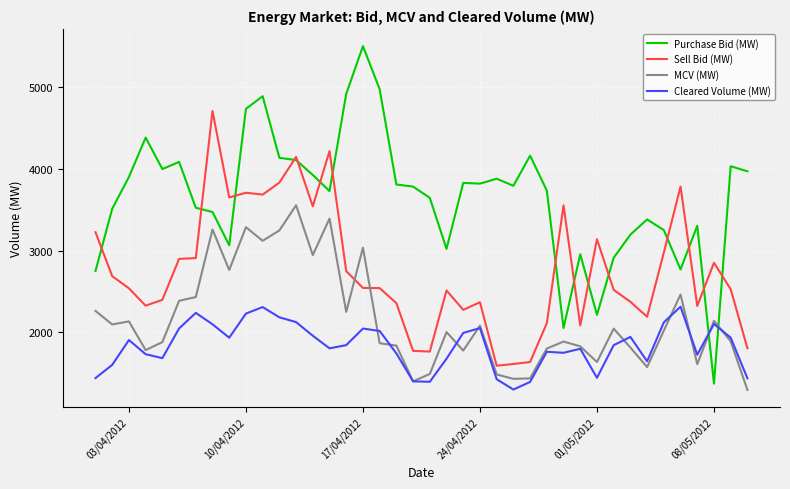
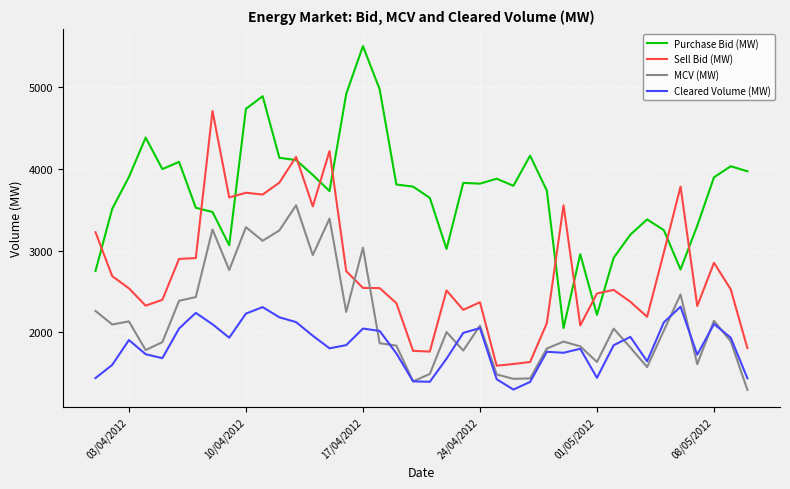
Sell Bid (MW), 01/05/2012: 3100 -> 2500
Purchase Bid (MW), 08/05/2012: 1400 -> 3900
